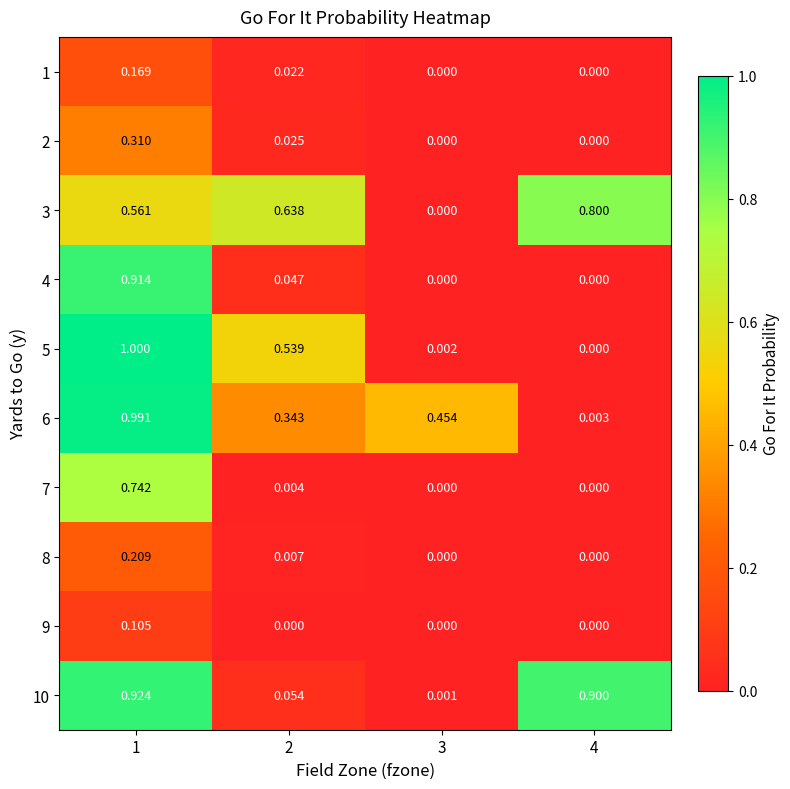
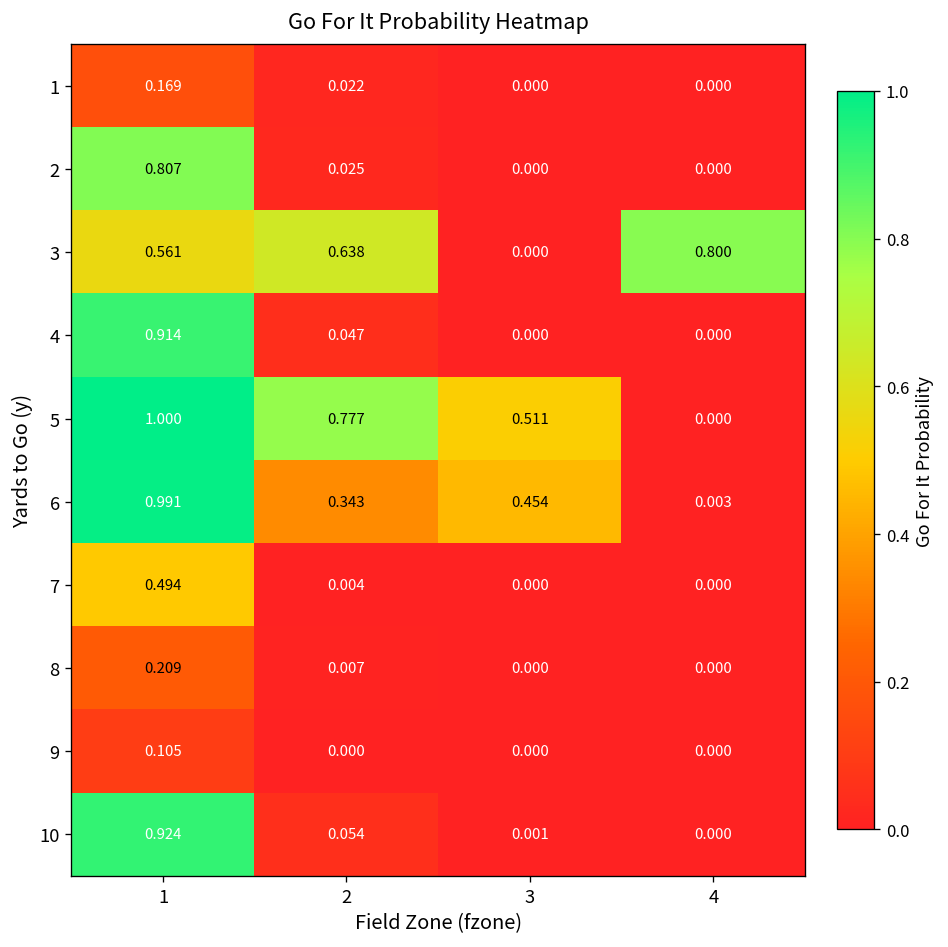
2, 1: 0.310 -> 0.807
5, 2: 0.539 -> 0.777
5, 3: 0.002 -> 0.511
7, 1: 0.742 -> 0.494
10, 4: 0.900 -> 0.000
